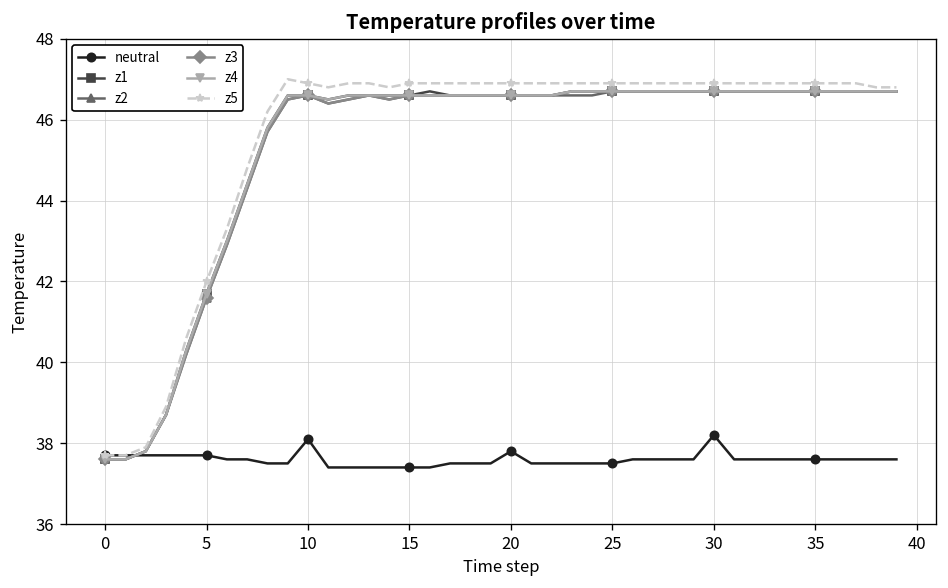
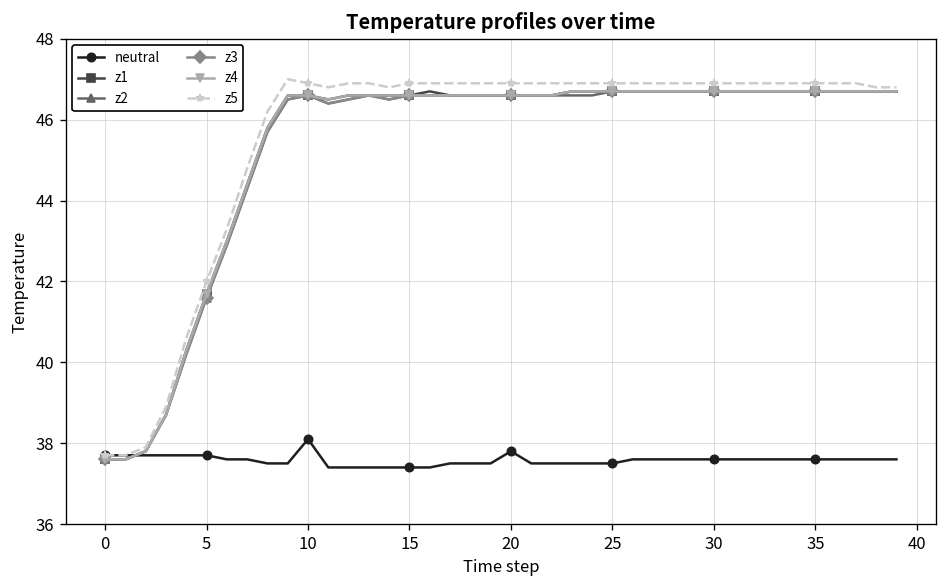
neutral, 30: 38.2 -> 37.6
